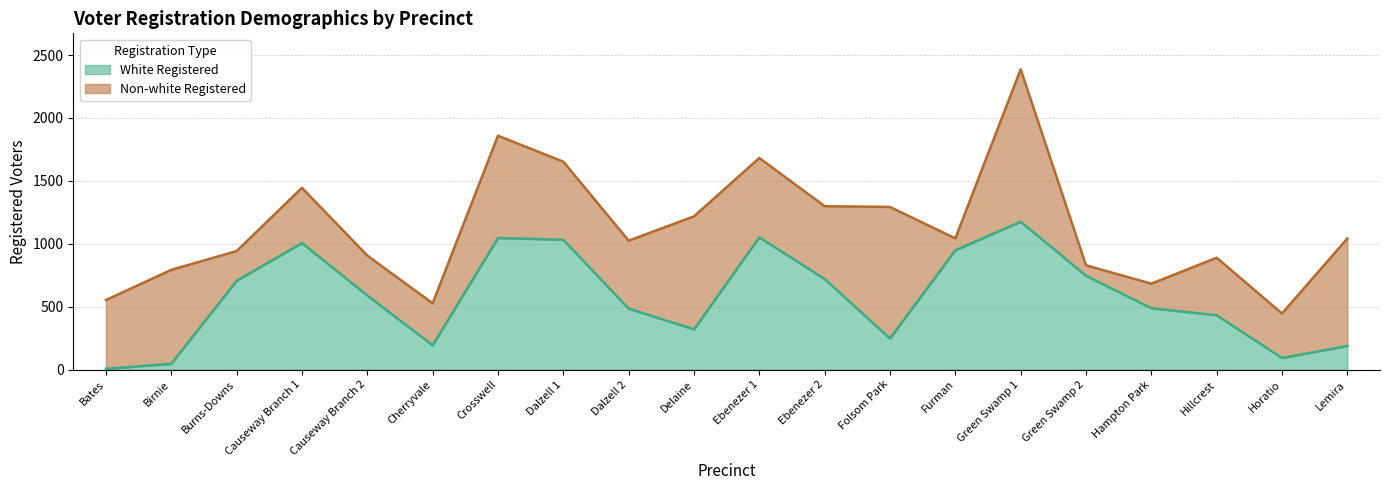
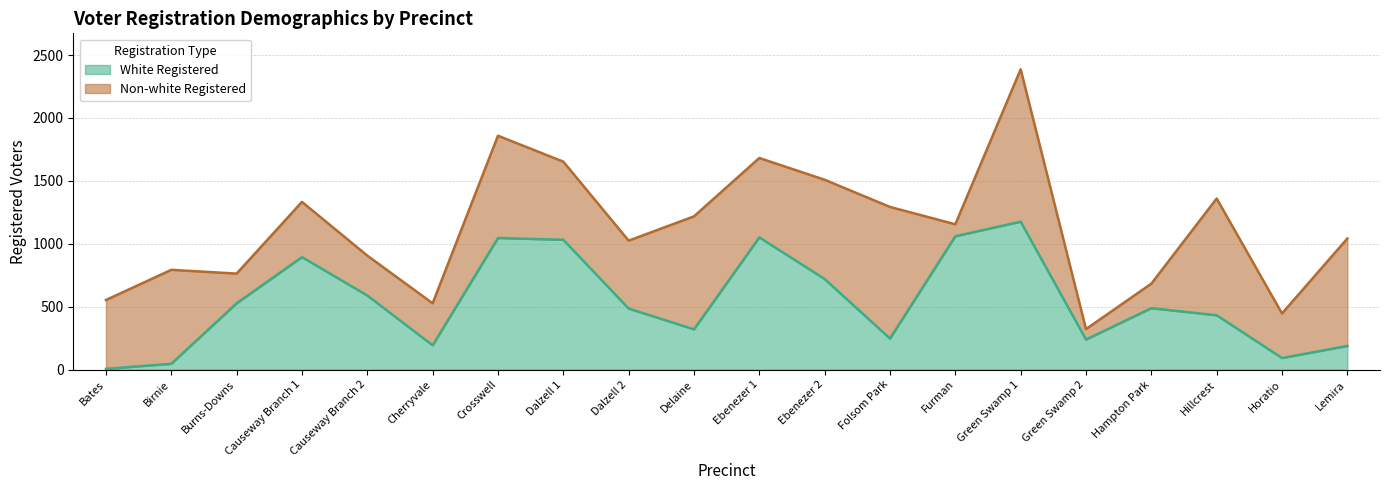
White Registered, Burns-Downs: 710 -> 530
White Registered, Causeway Branch 1: 1010 -> 890
Non-white Registered, Ebenezer 2: 580 -> 790
White Registered, Furman: 950 -> 1060
White Registered, Green Swamp 2: 750 -> 240
Non-white Registered, Hillcrest: 460 -> 930
